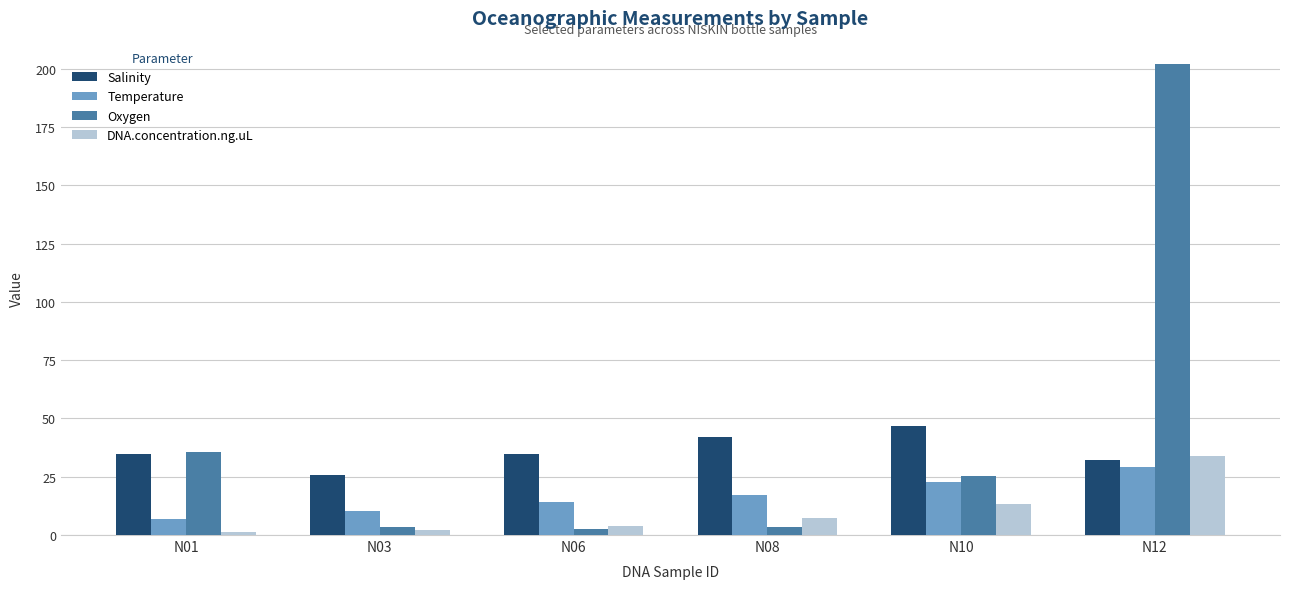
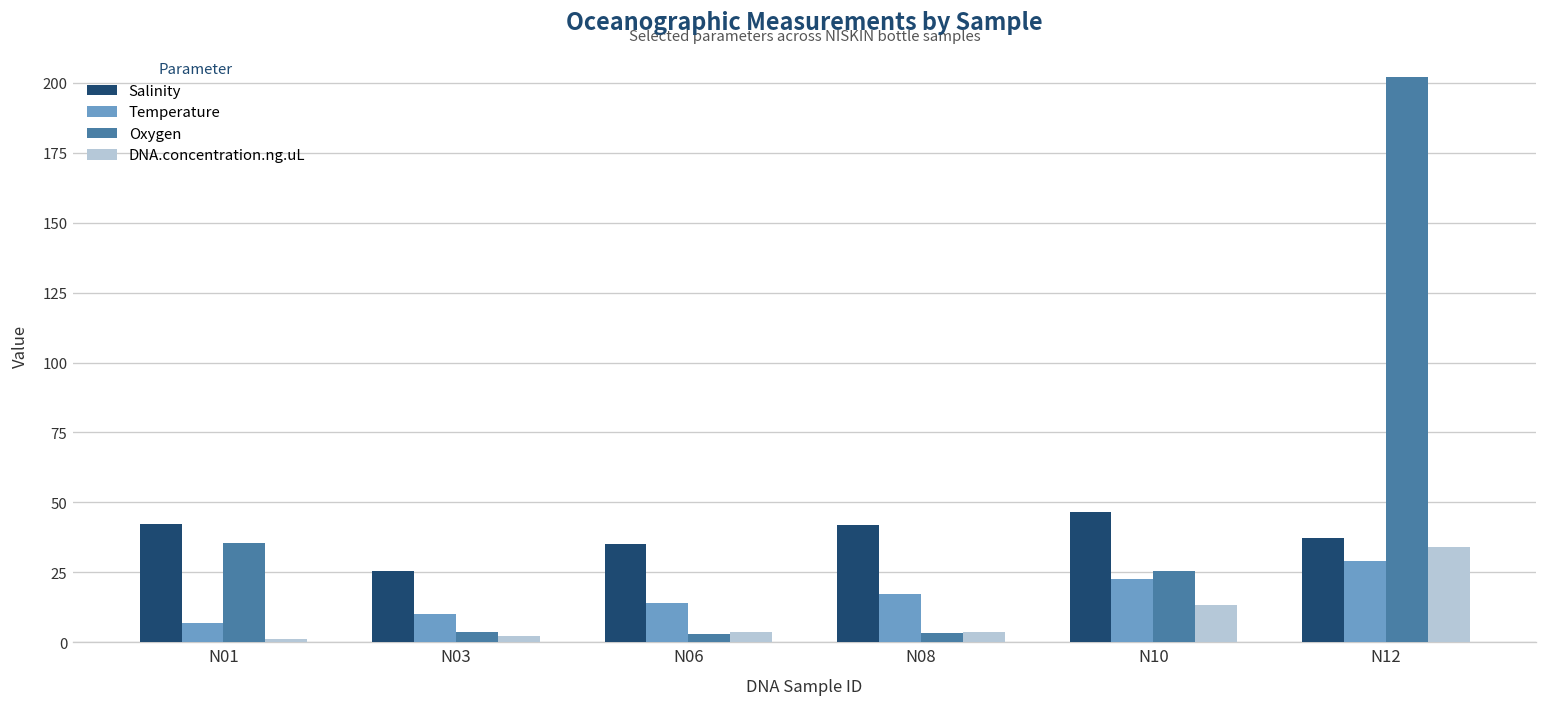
Salinity, N01: 35 -> 42
DNA.concentration.ng.uL, N08: 7 -> 4
Salinity, N12: 32 -> 37
